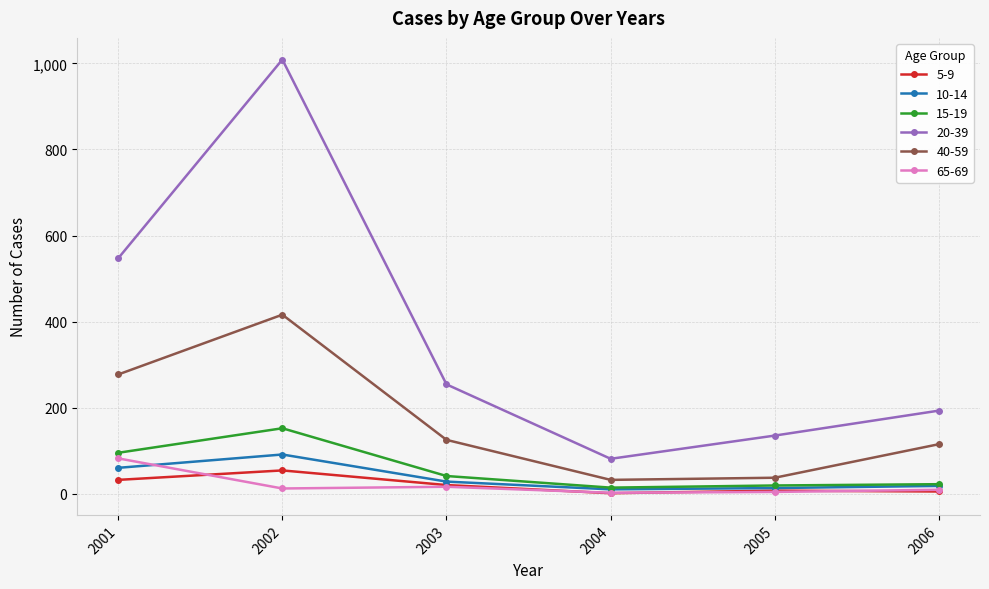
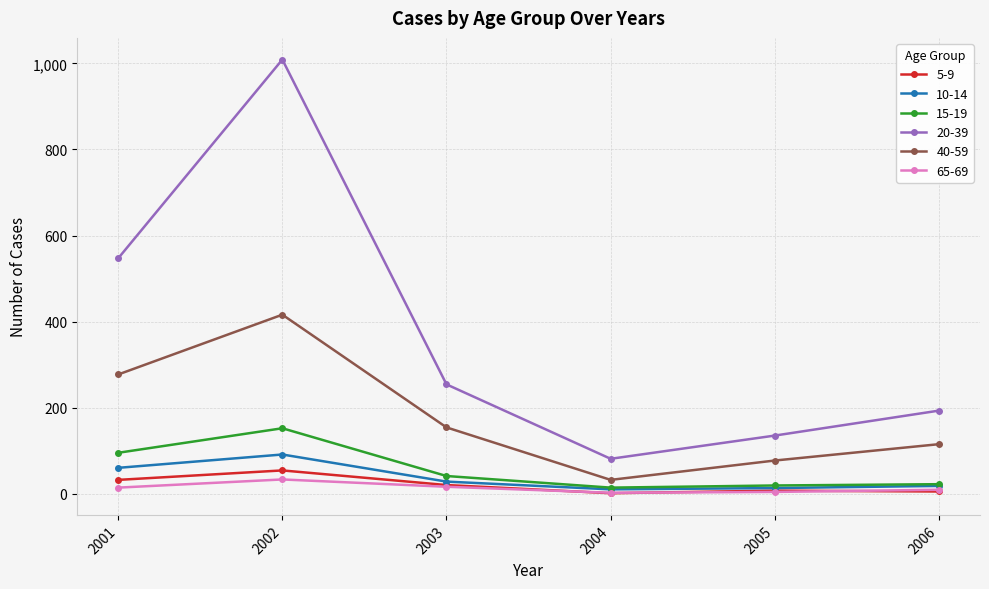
65-69, 2001: 80 -> 10
65-69, 2002: 10 -> 30
40-59, 2003: 130 -> 150
40-59, 2005: 40 -> 80
